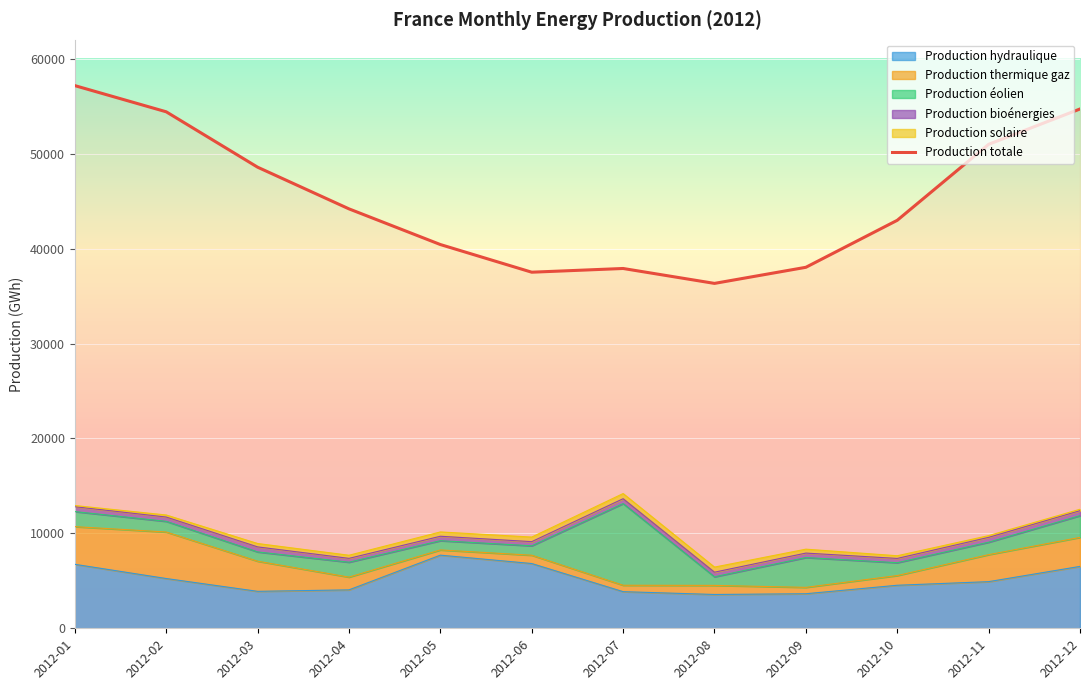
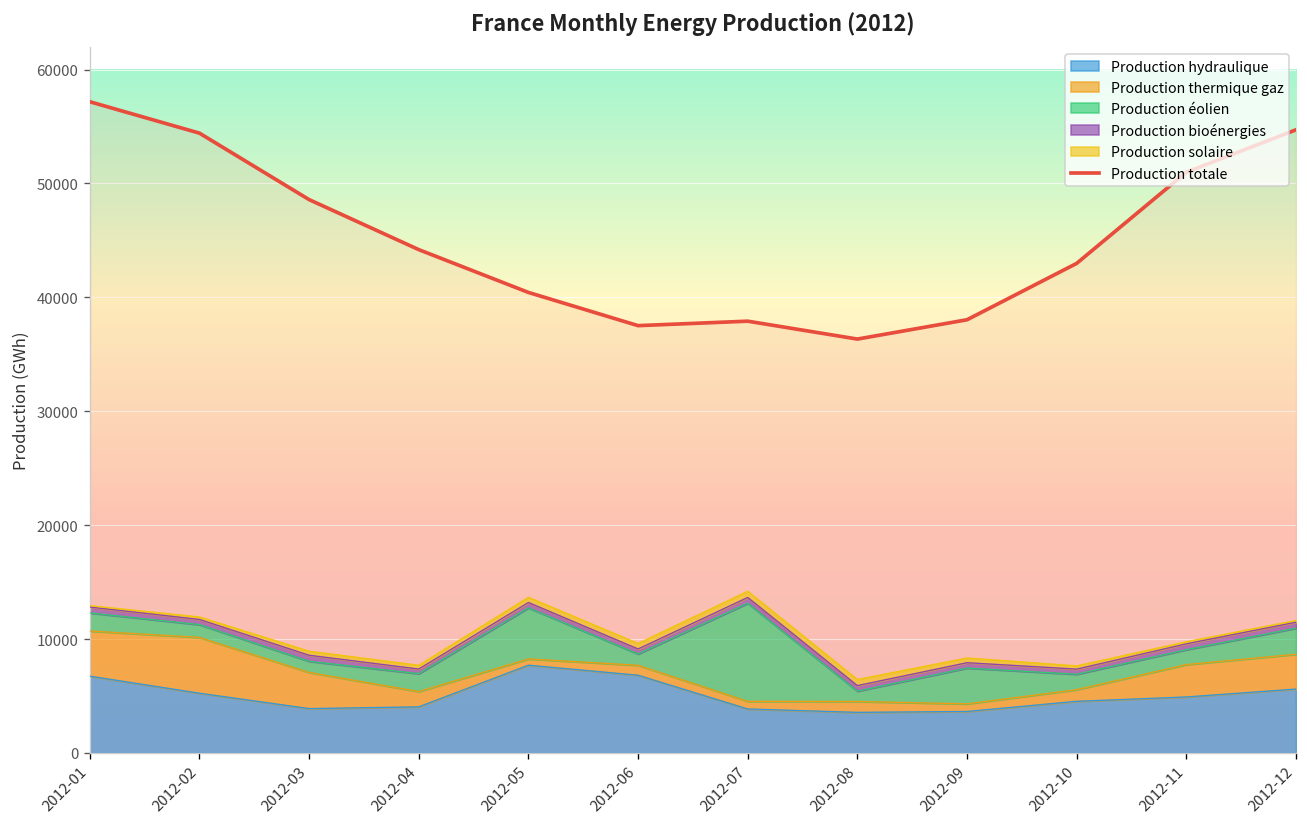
Production éolien, 2012-05: 1000 -> 4000
Production hydraulique, 2012-12: 7000 -> 6000
